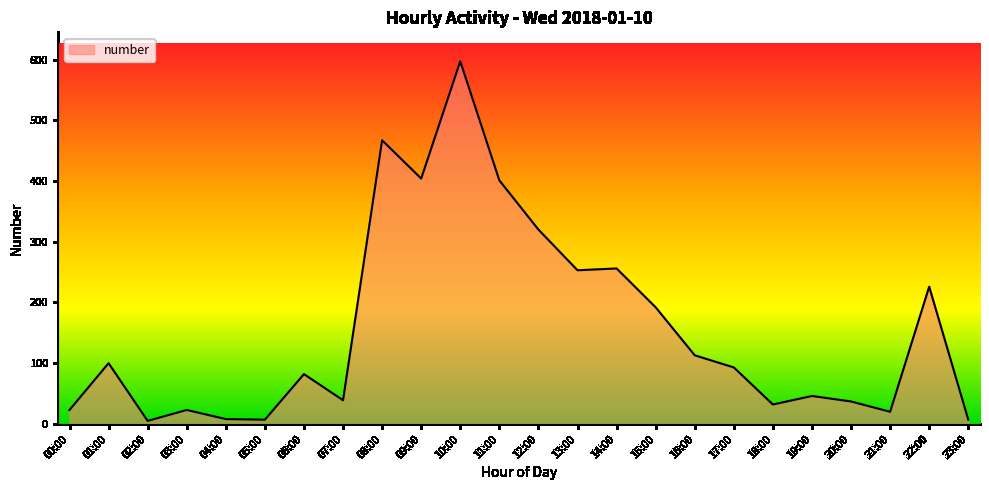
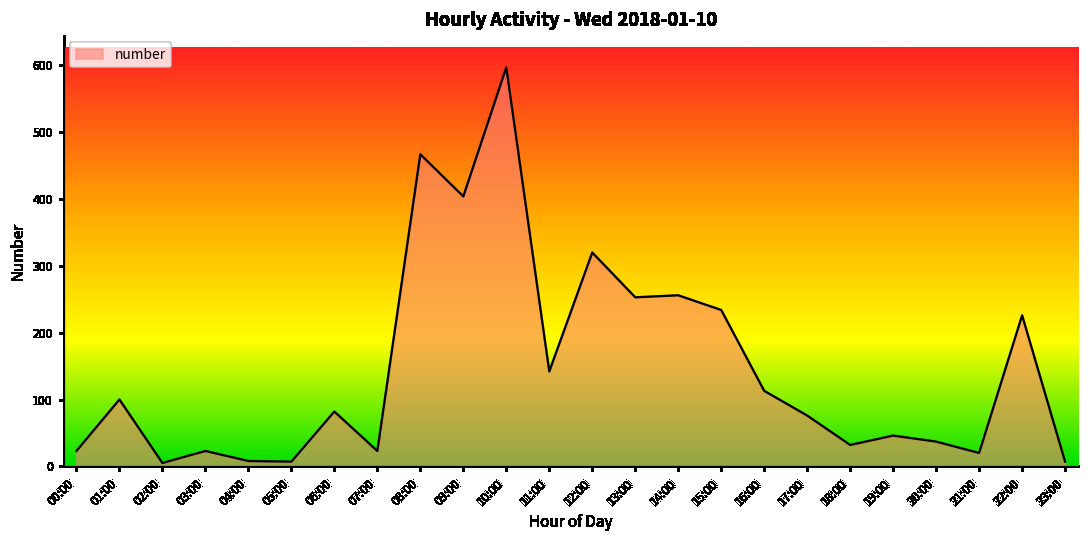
07:00: 40 -> 20
11:00: 400 -> 140
15:00: 190 -> 230
17:00: 90 -> 80
